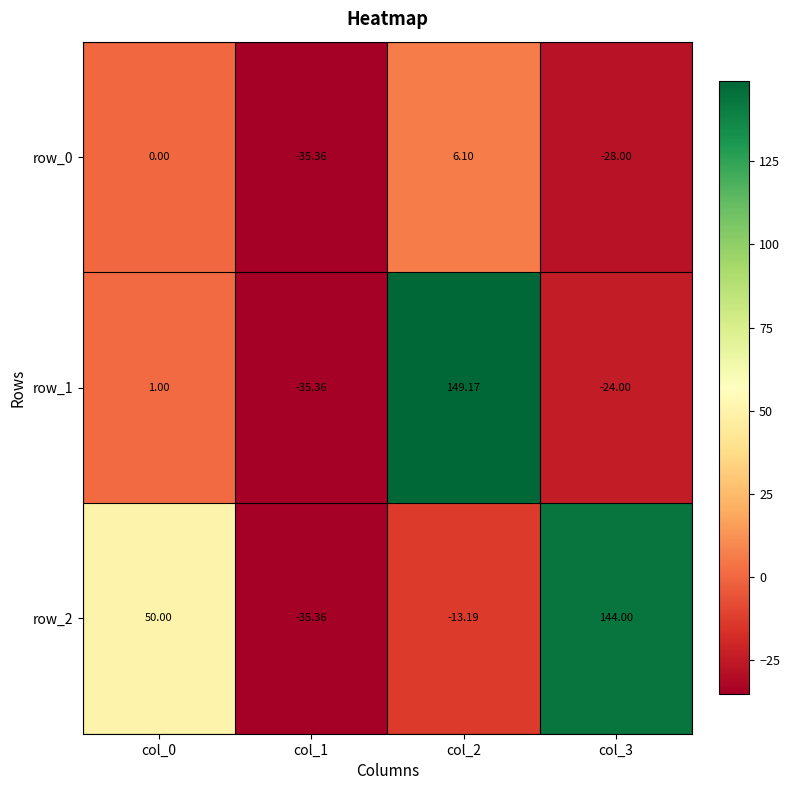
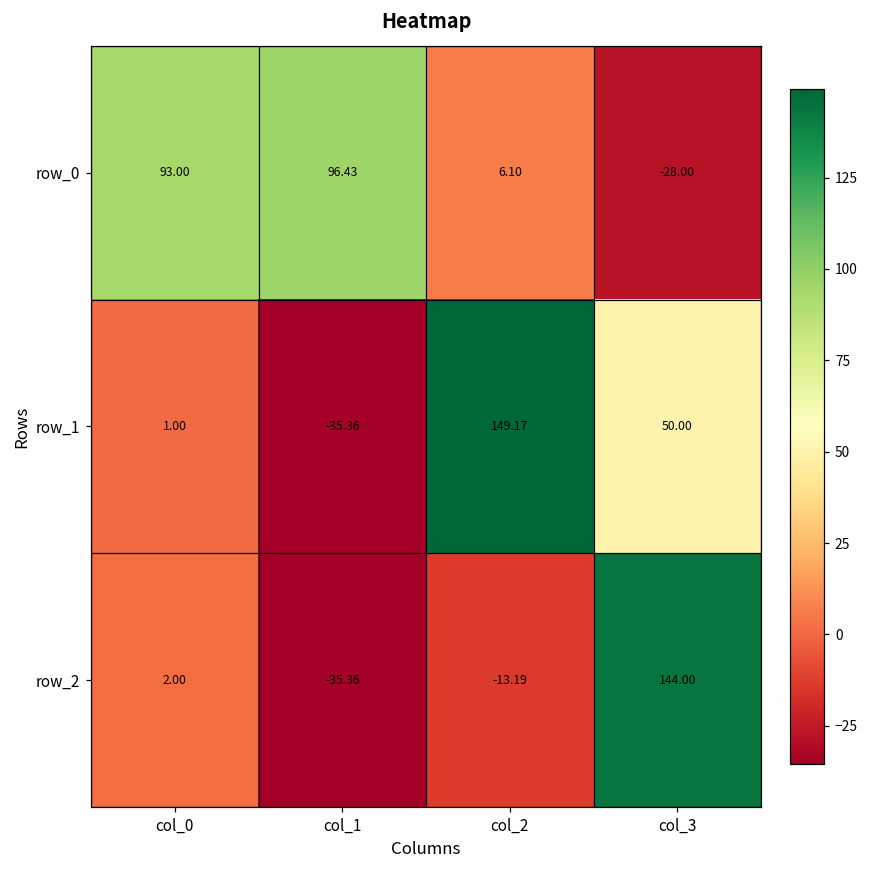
row_0, col_0: 0.00 -> 93.00
row_0, col_1: -35.36 -> 96.43
row_1, col_3: -24.00 -> 50.00
row_2, col_0: 50.00 -> 2.00
